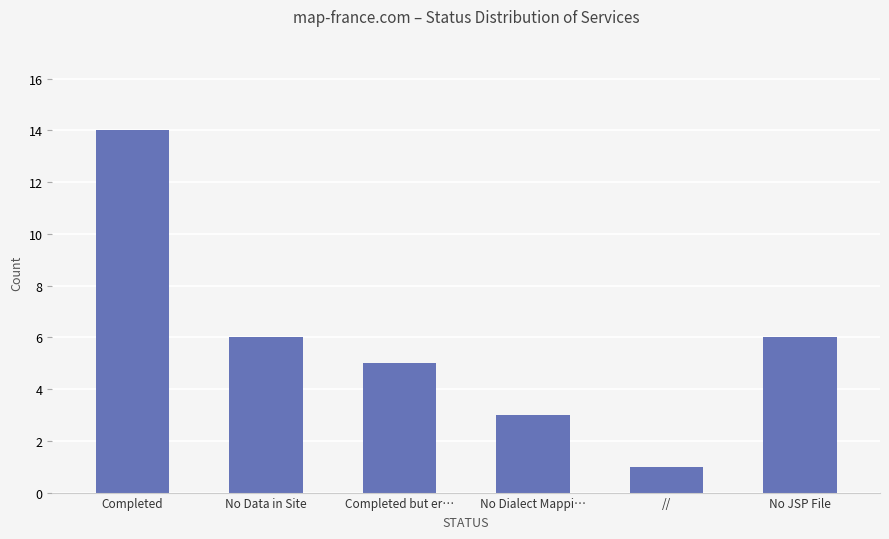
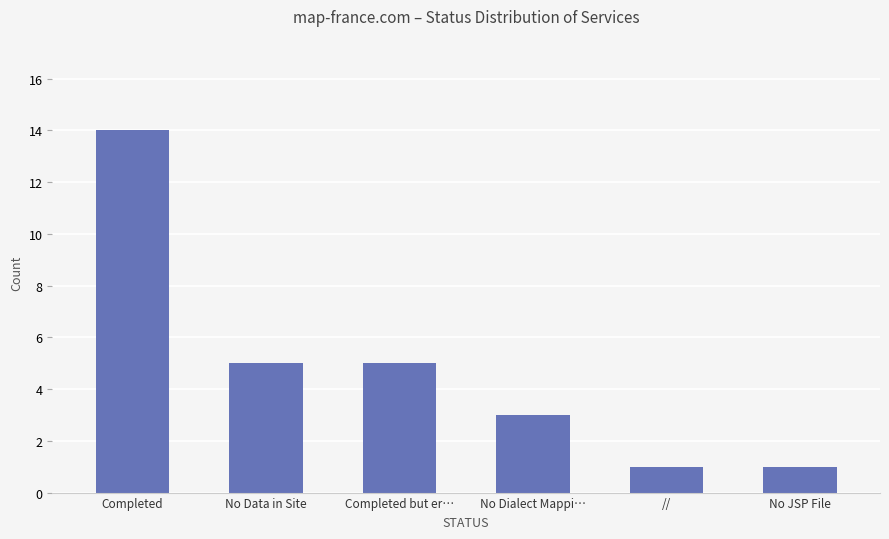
No Data in Site: 6 -> 5
No JSP File: 6 -> 1
